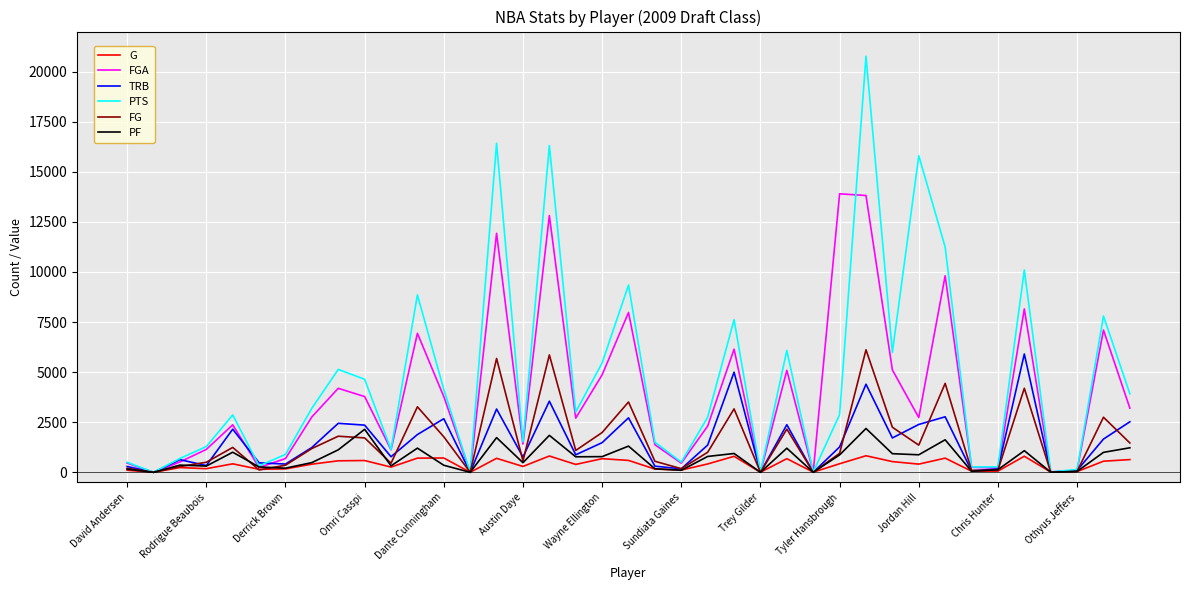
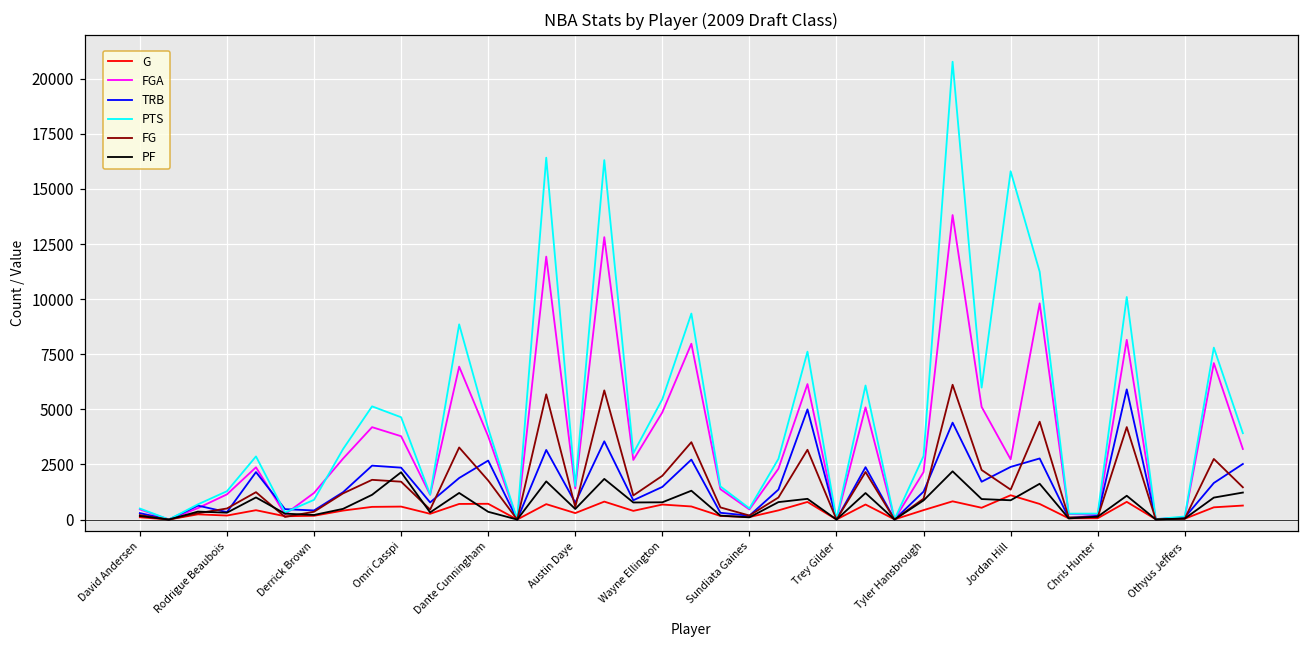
FGA, Derrick Brown: 700 -> 1200
FGA, Tyler Hansbrough: 13900 -> 2200
G, Jordan Hill: 400 -> 1100
